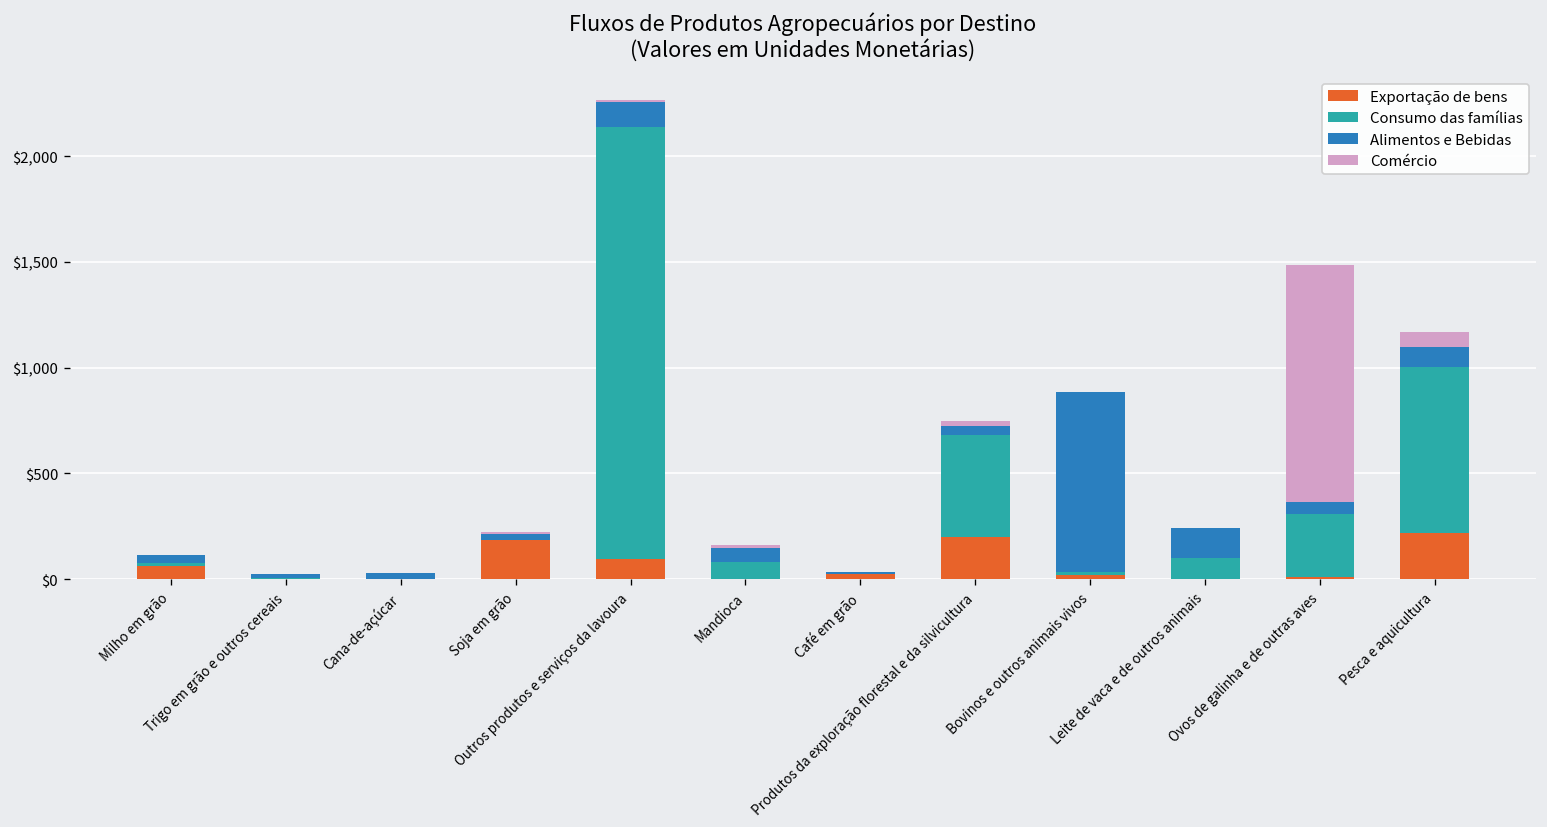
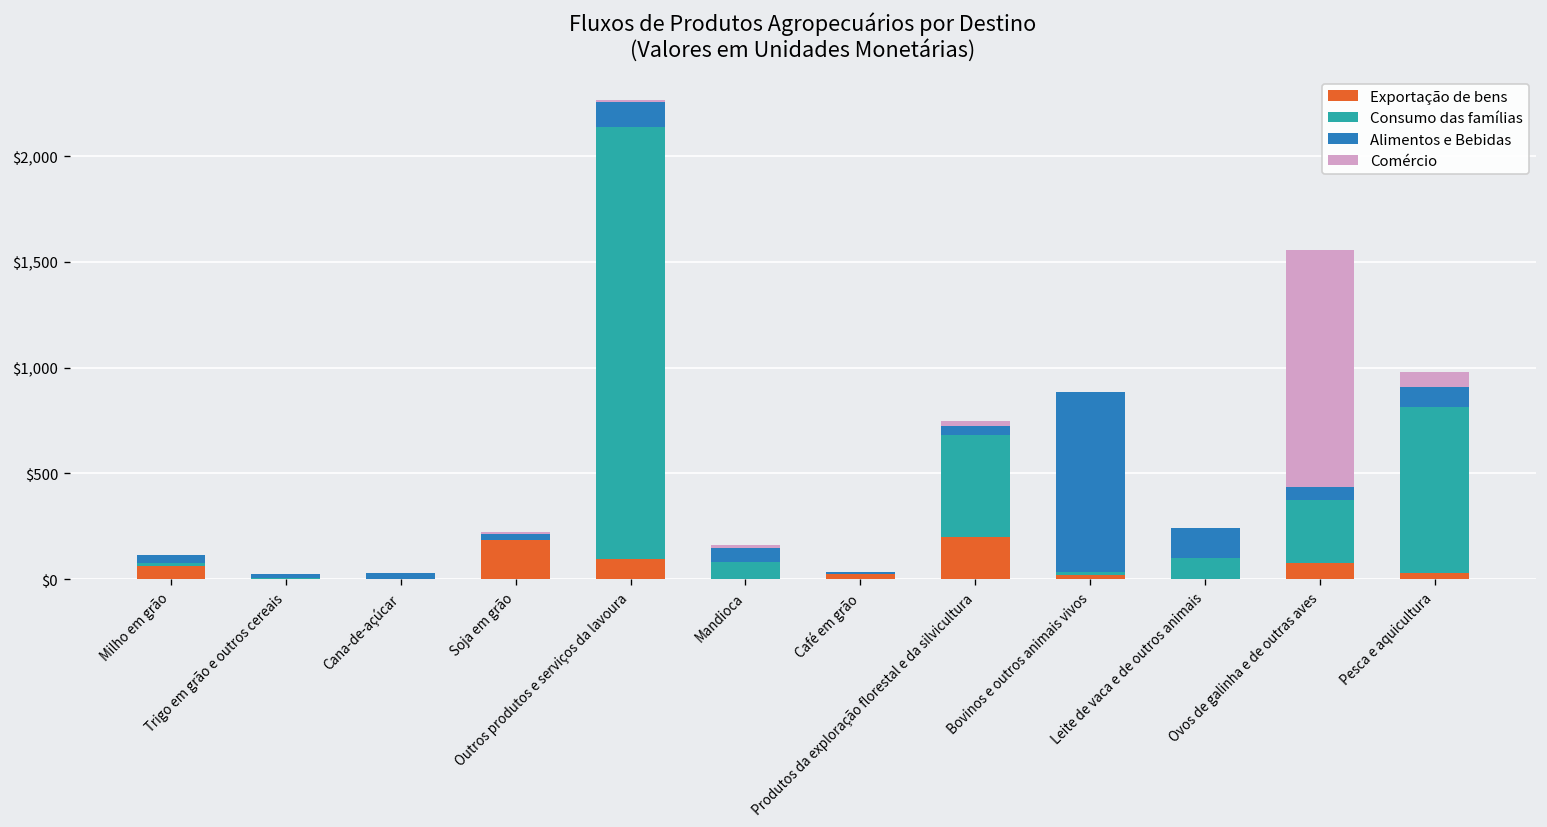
Exportação de bens, Ovos de galinha e de outras aves: $10 -> $80
Exportação de bens, Pesca e aquicultura: $220 -> $30
